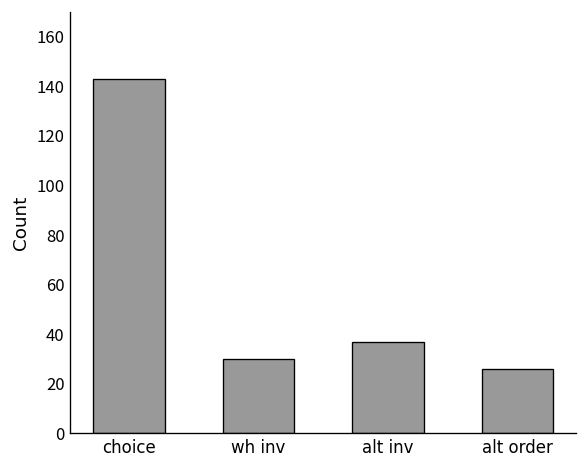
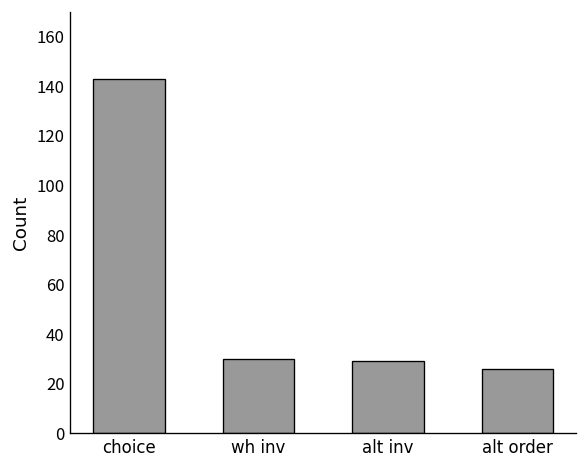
alt inv: 37 -> 29
